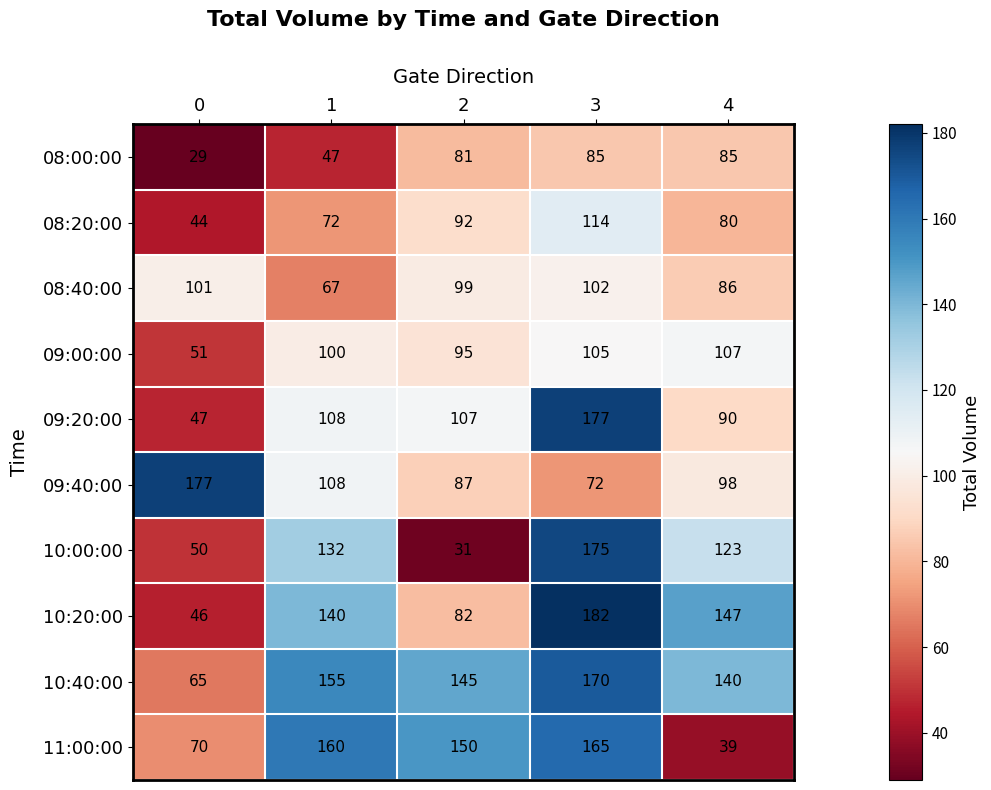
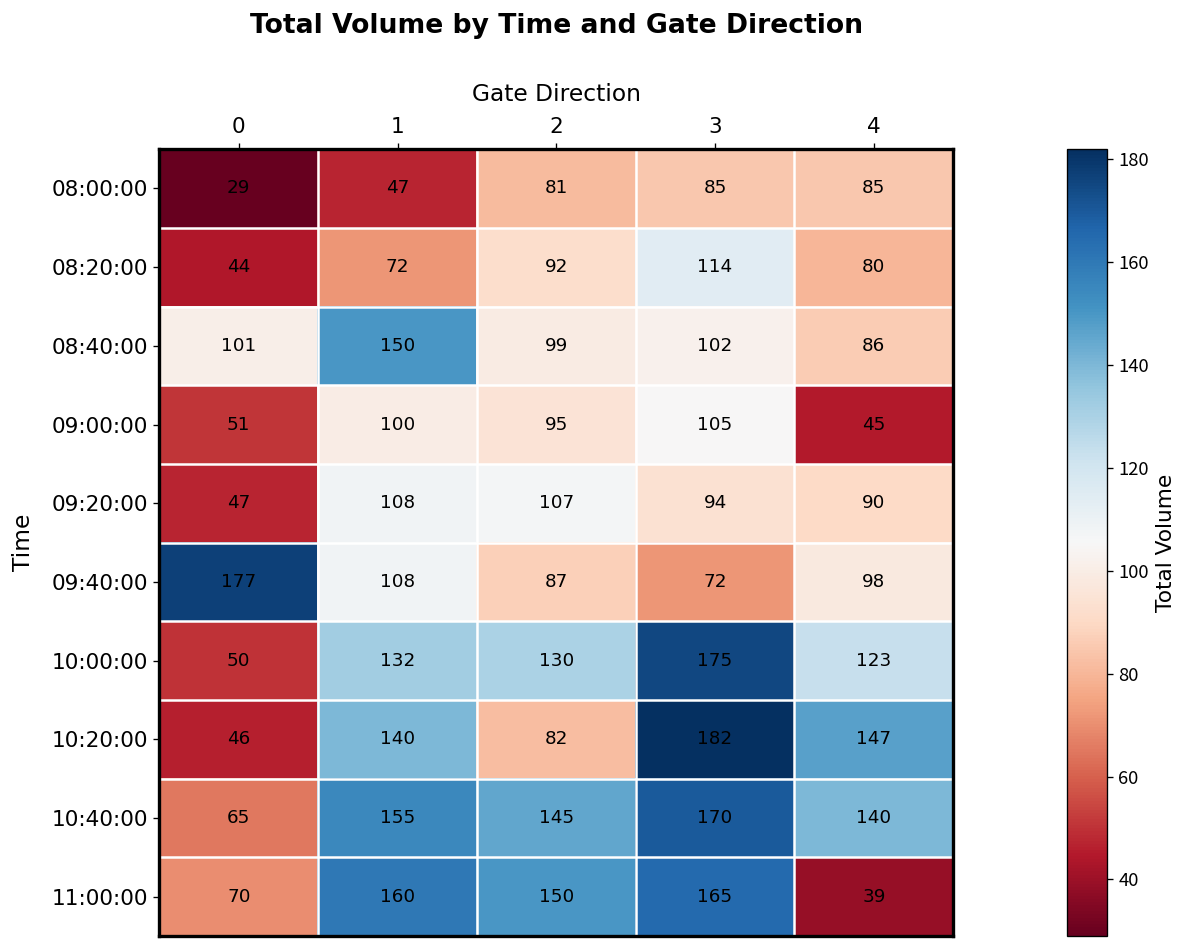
08:40:00, 1: 67 -> 150
09:00:00, 4: 107 -> 45
09:20:00, 3: 177 -> 94
10:00:00, 2: 31 -> 130
